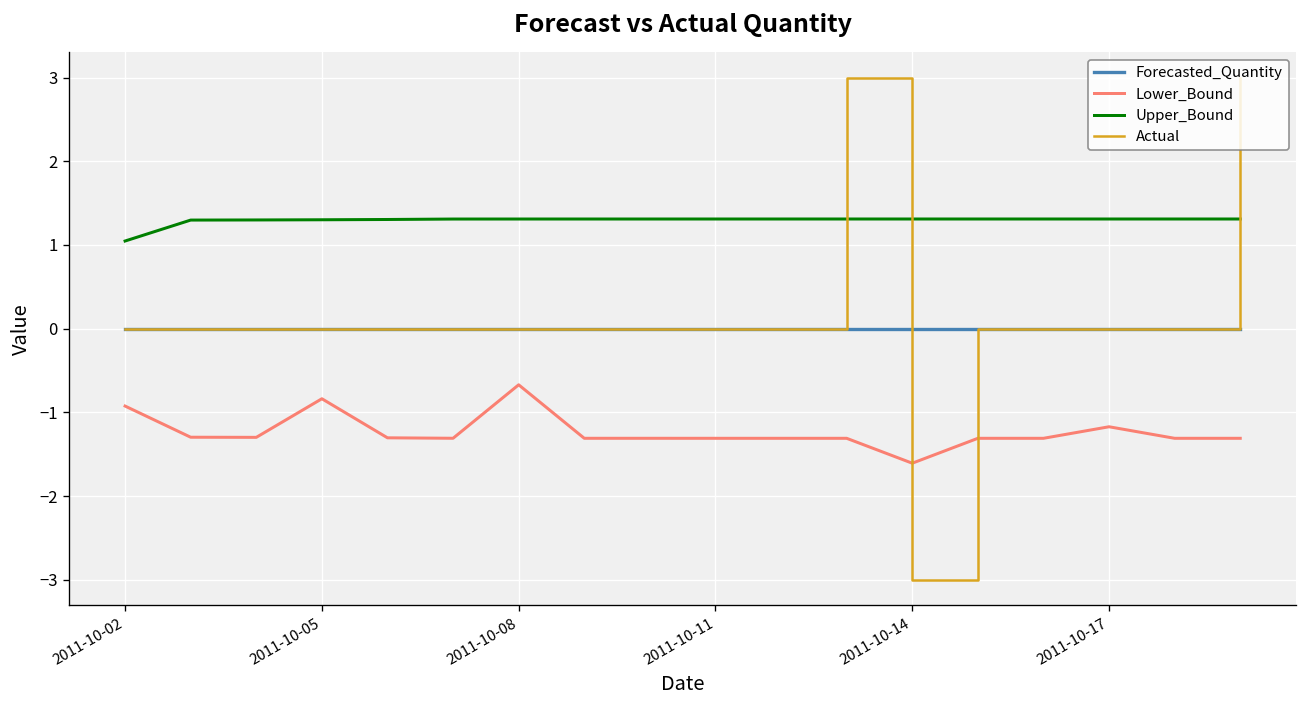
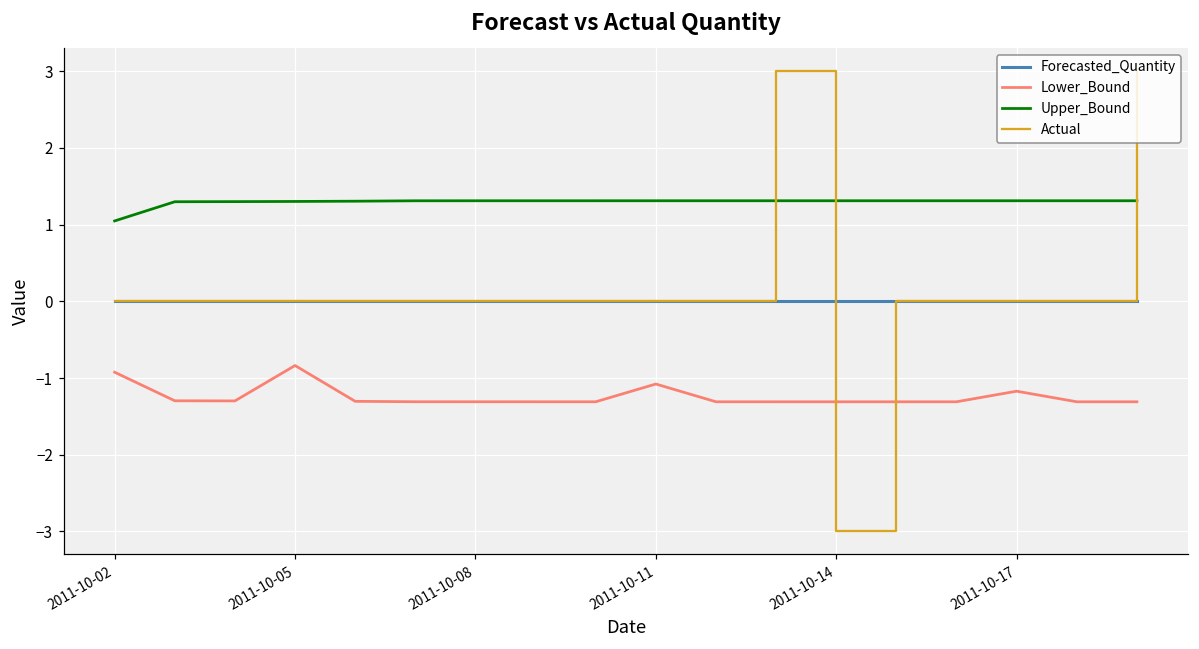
Lower_Bound, 2011-10-08: -0.7 -> -1.3
Lower_Bound, 2011-10-11: -1.3 -> -1.1
Lower_Bound, 2011-10-14: -1.6 -> -1.3
